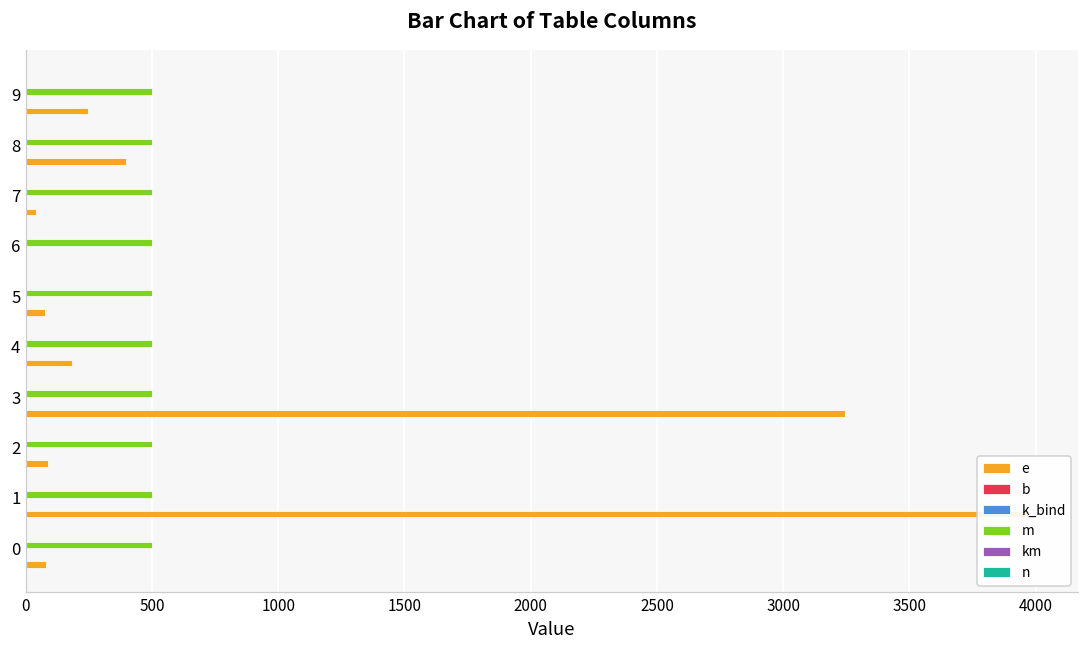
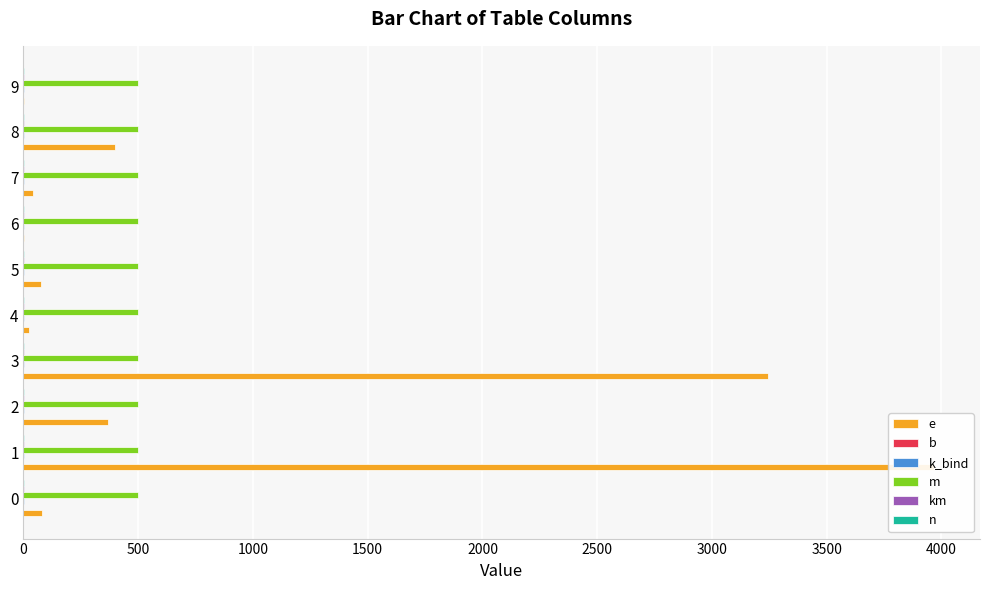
e, 9: 250 -> 0
e, 4: 180 -> 30
e, 2: 90 -> 370
